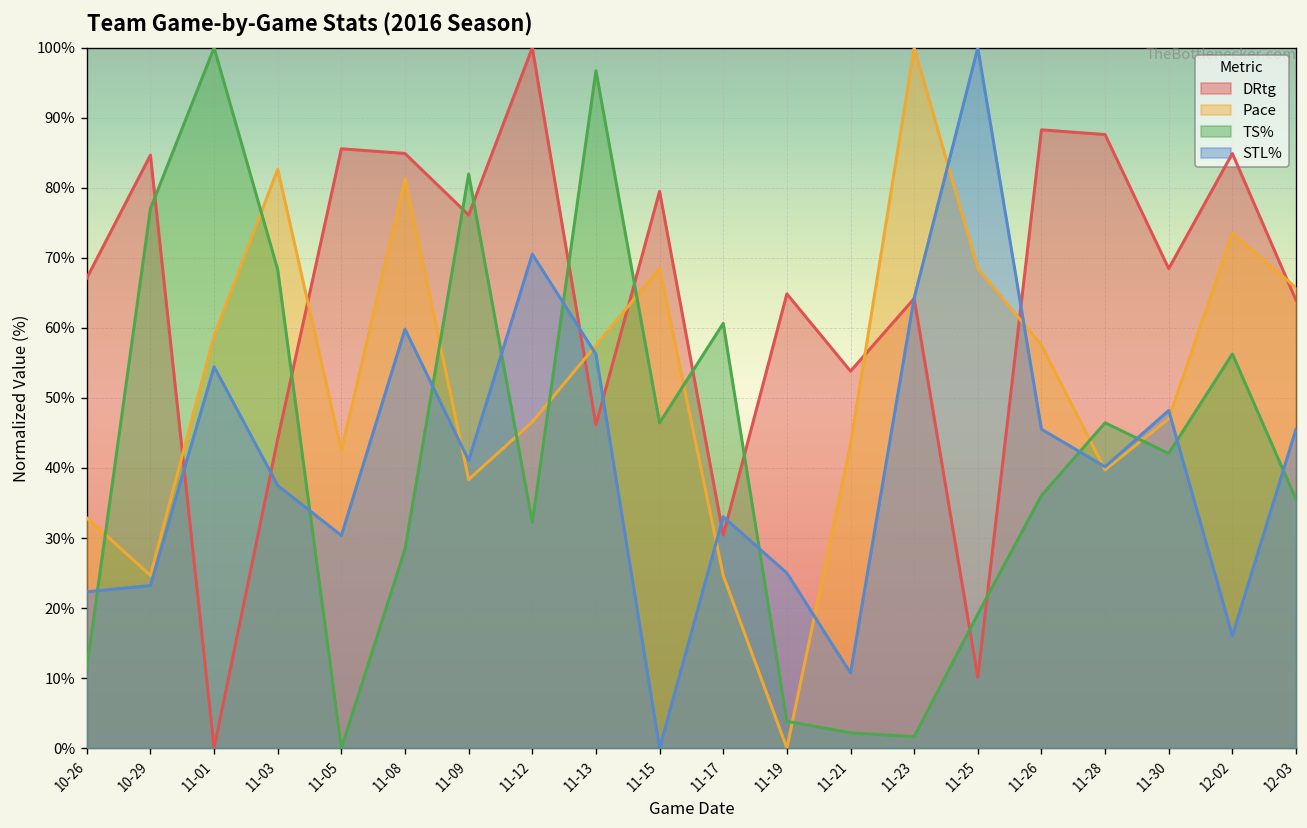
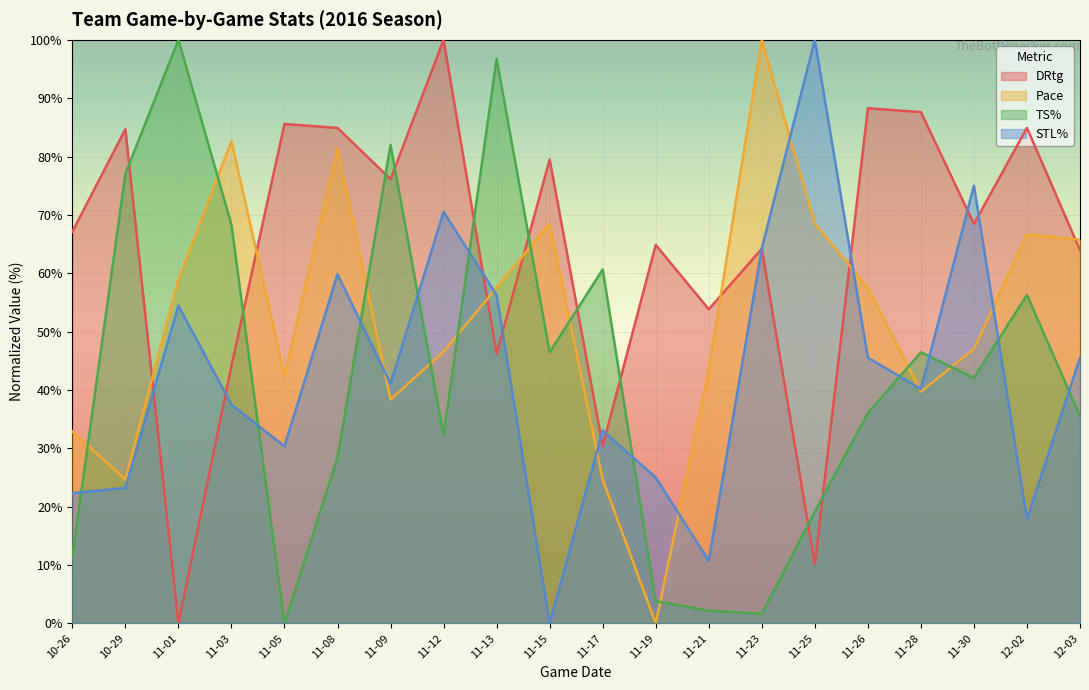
STL%, 11-30: 48% -> 75%
Pace, 12-02: 74% -> 67%
STL%, 12-02: 16% -> 18%
